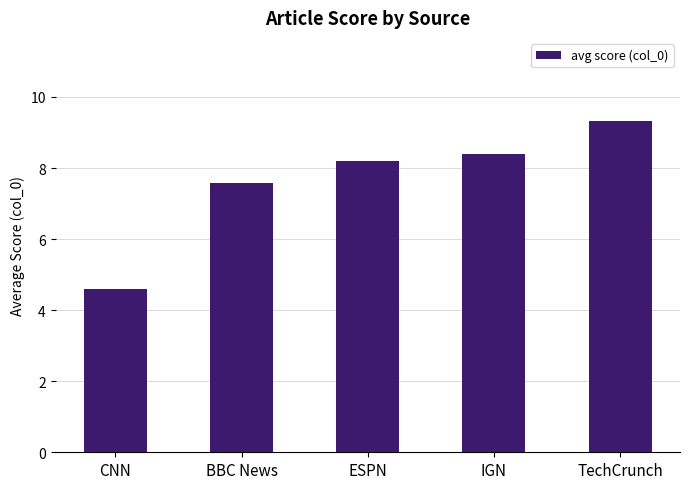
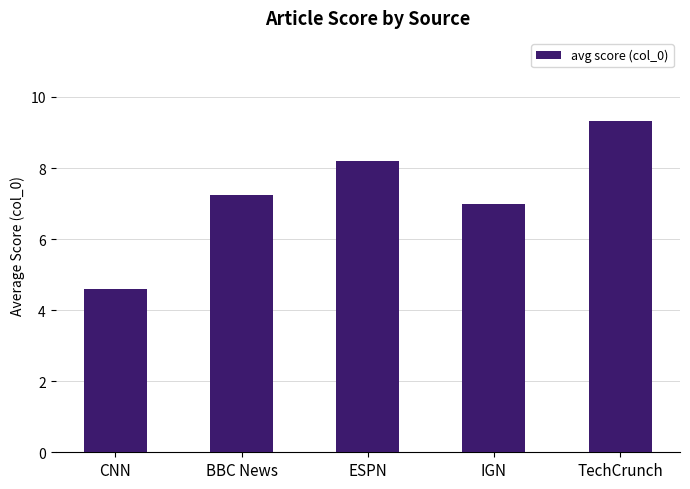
BBC News: 7.6 -> 7.3
IGN: 8.4 -> 7.0
